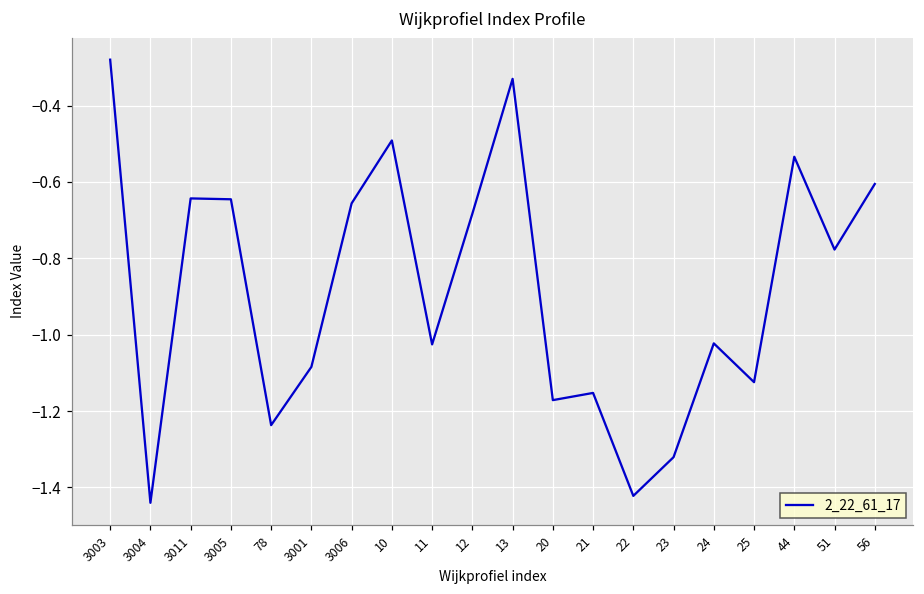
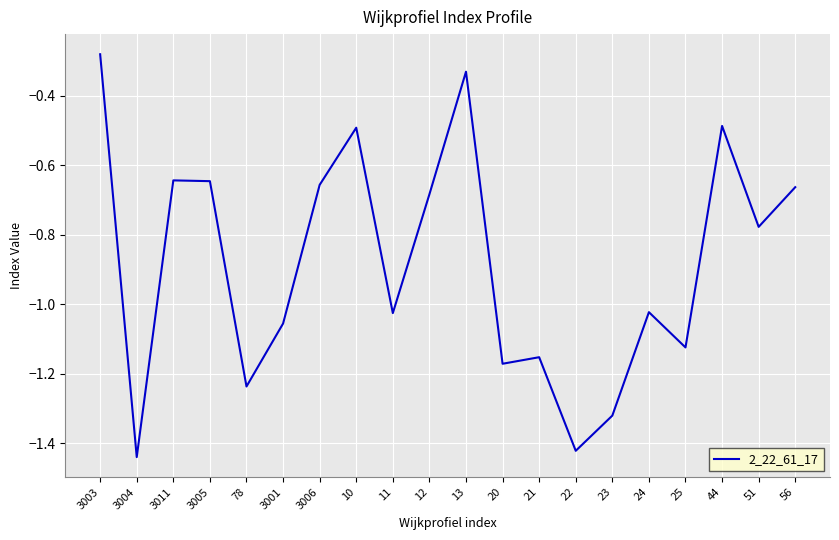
3001: -1.08 -> -1.06
44: -0.53 -> -0.49
56: -0.61 -> -0.66
